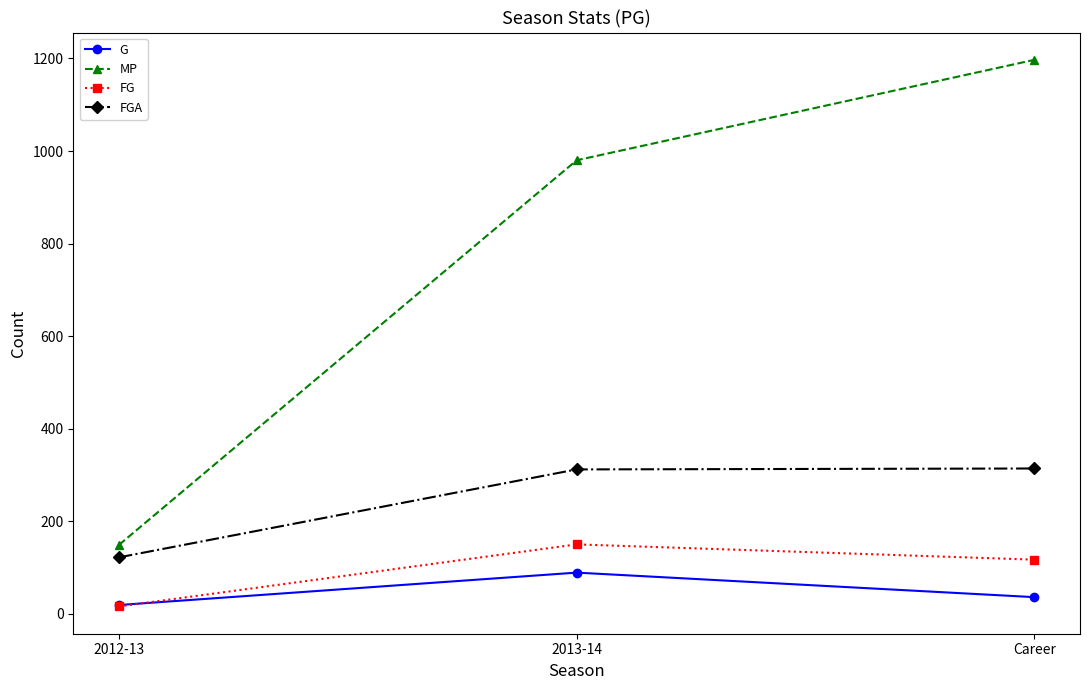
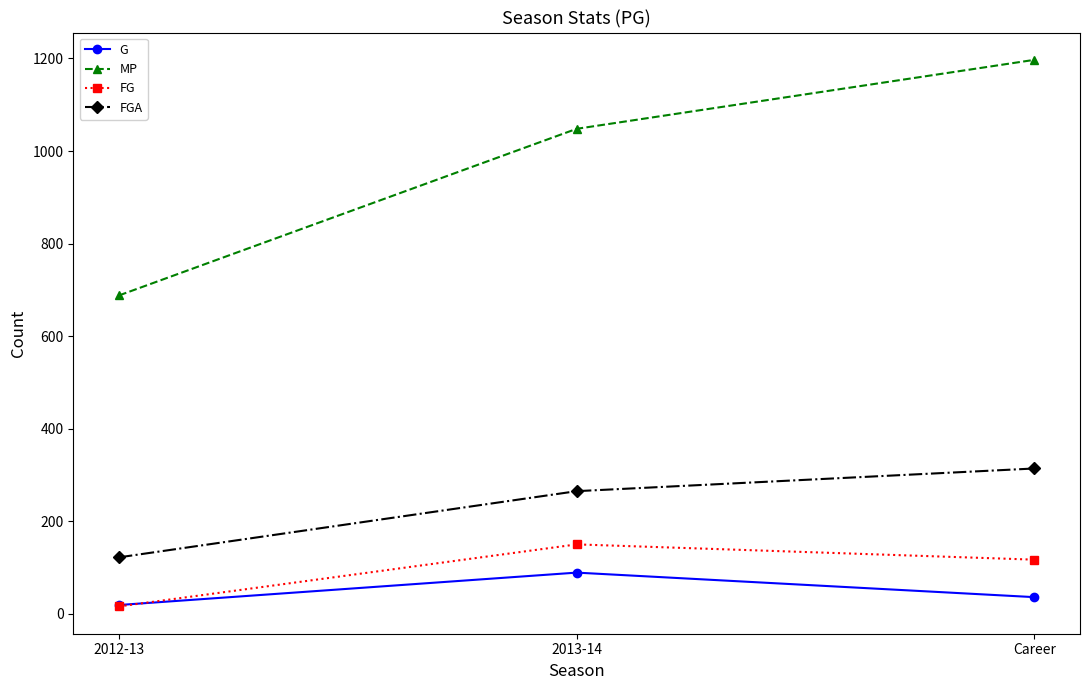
MP, 2012-13: 150 -> 690
MP, 2013-14: 980 -> 1050
FGA, 2013-14: 310 -> 270
